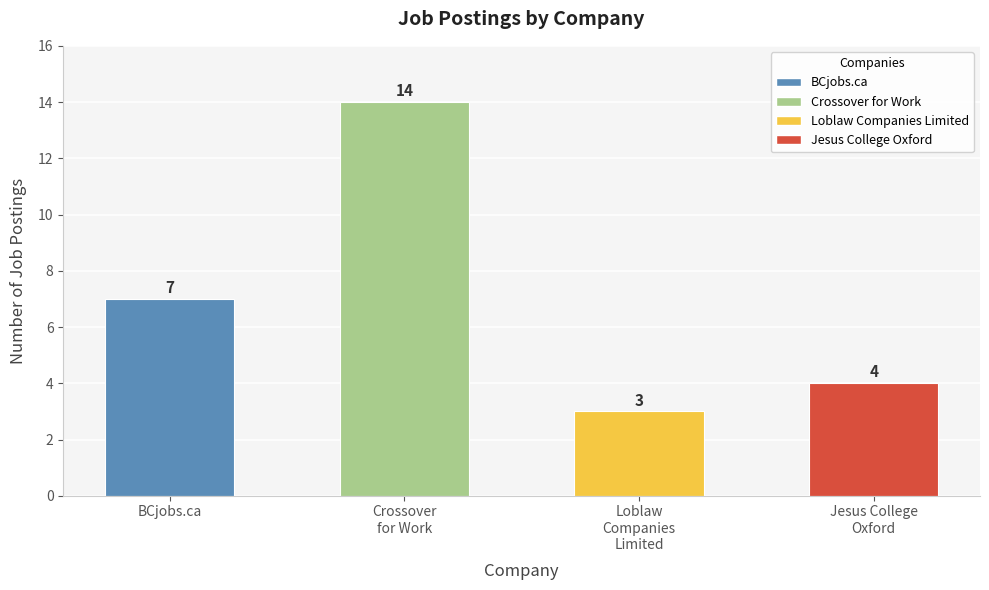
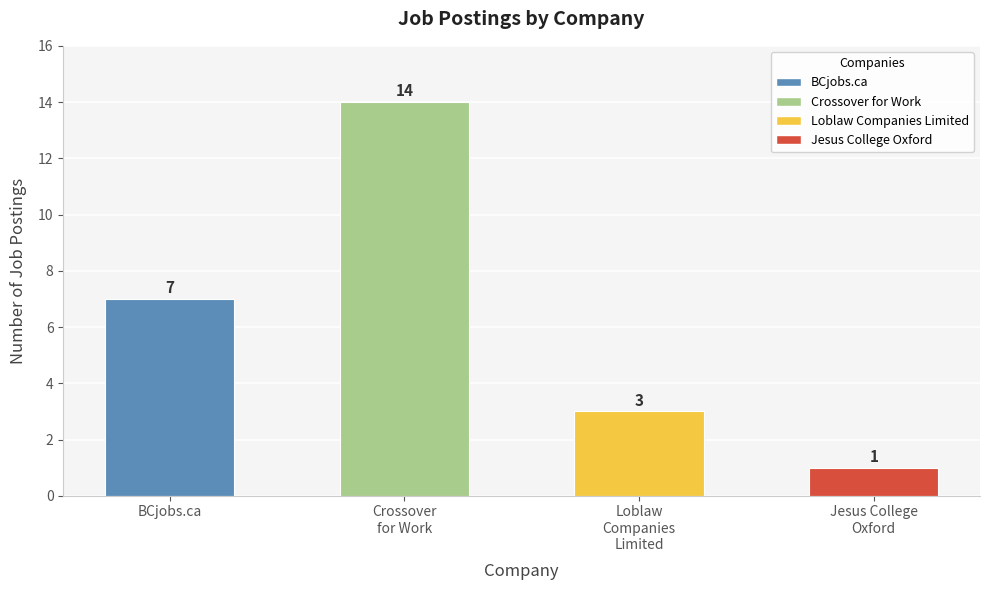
Jesus College Oxford: 4 -> 1
